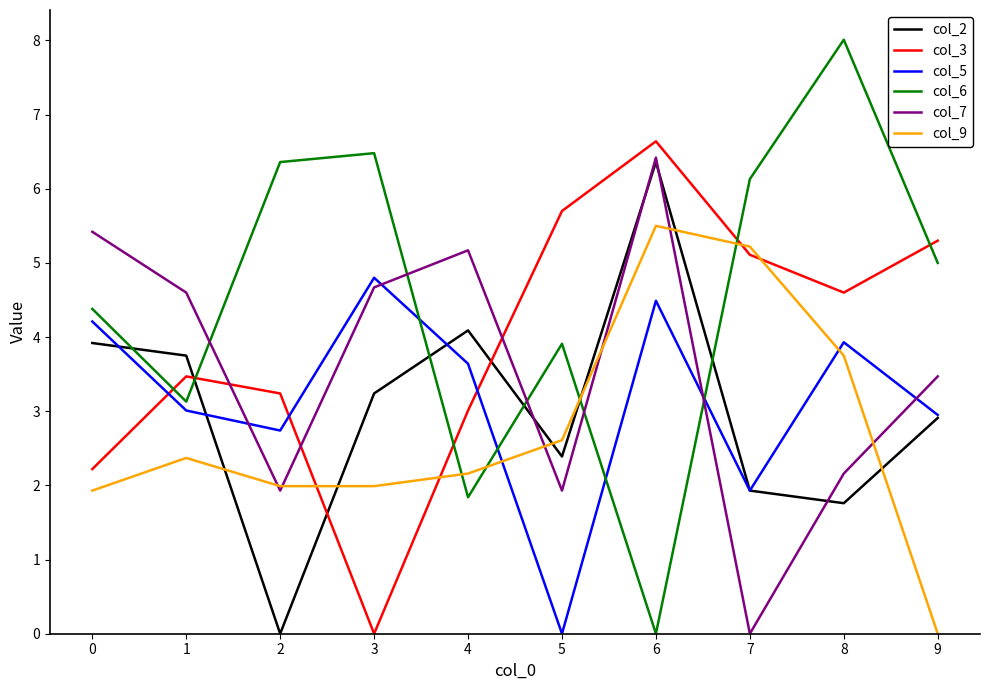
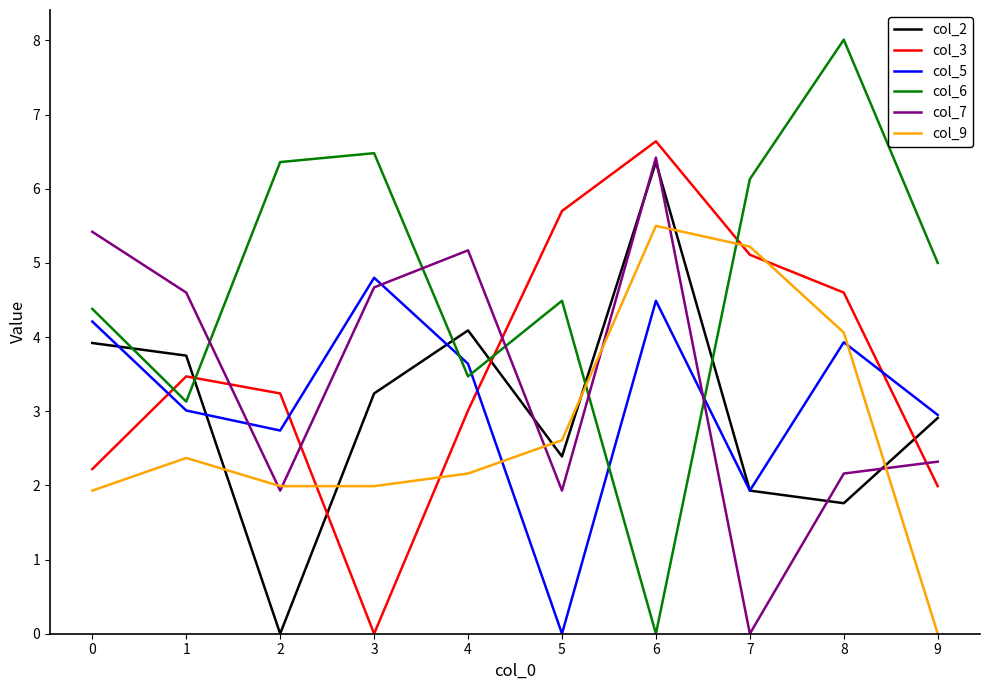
col_6, 4: 1.8 -> 3.5
col_6, 5: 3.9 -> 4.5
col_9, 8: 3.8 -> 4.1
col_3, 9: 5.3 -> 2.0
col_7, 9: 3.5 -> 2.3
